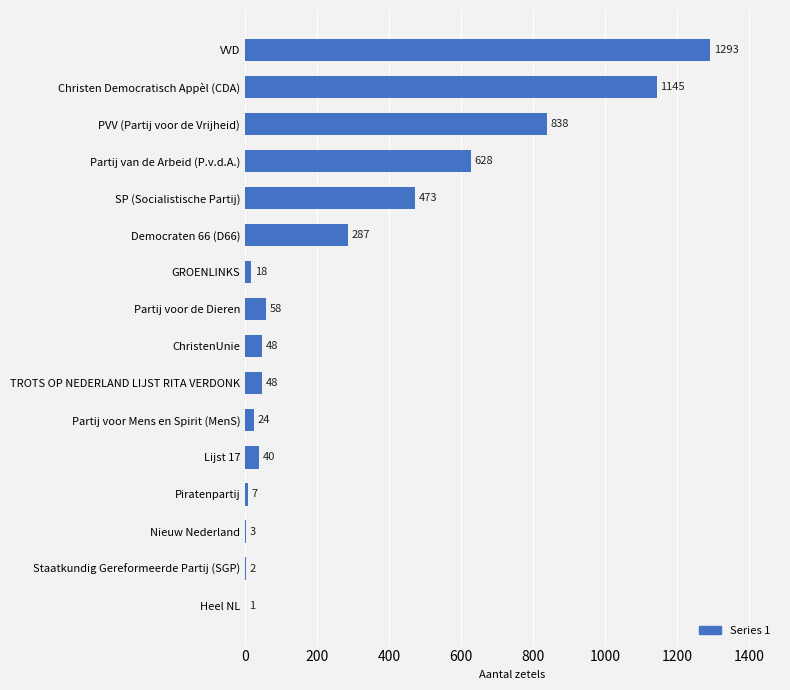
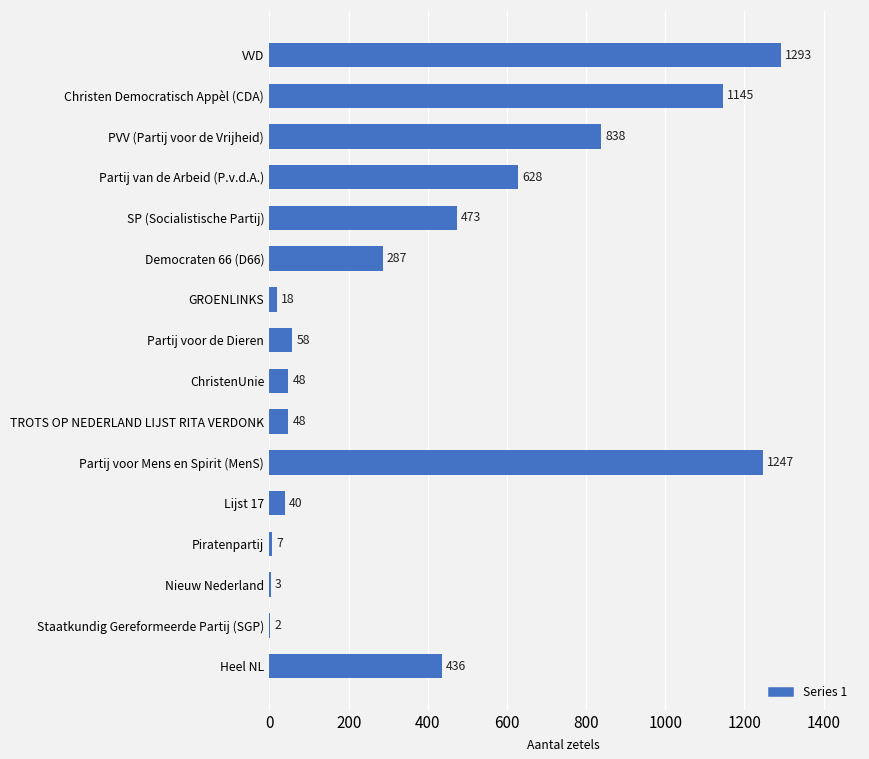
Partij voor Mens en Spirit (MenS): 24 -> 1247
Heel NL: 1 -> 436
